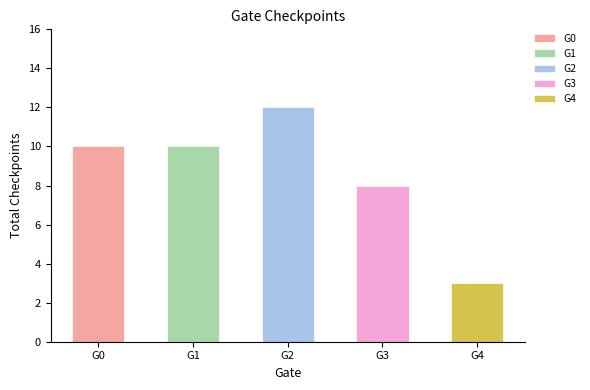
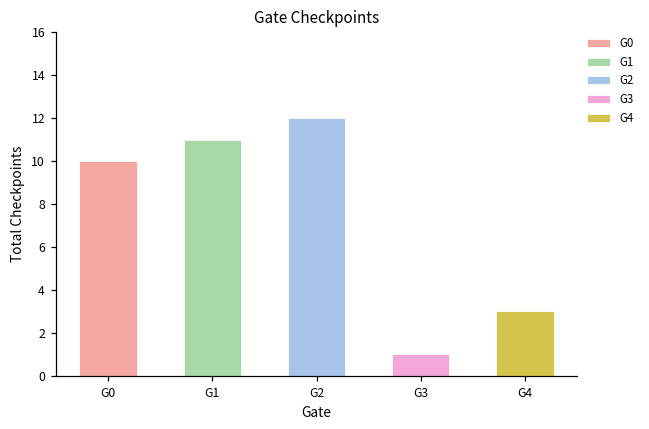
G1: 10 -> 11
G3: 8 -> 1
